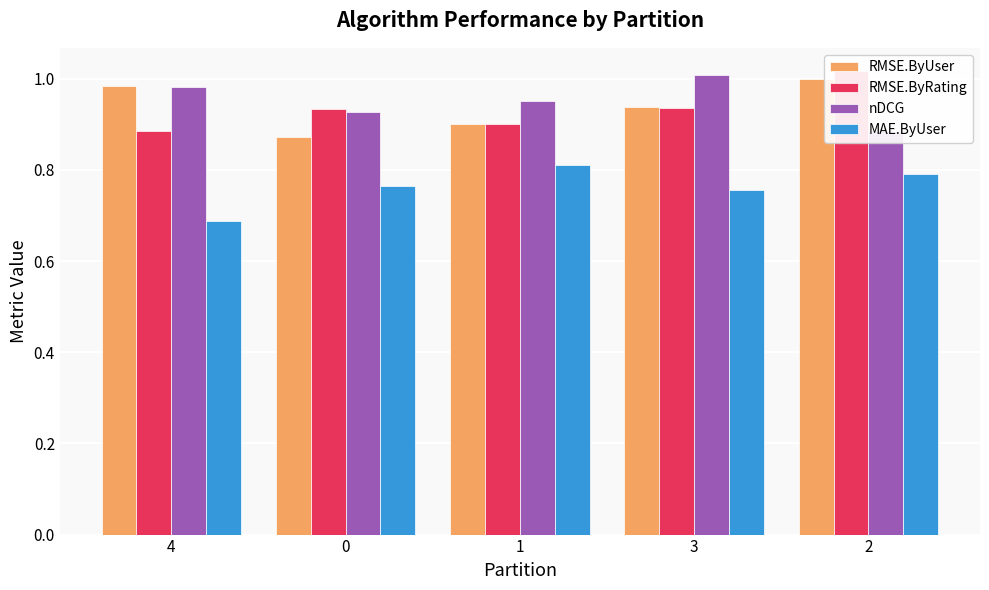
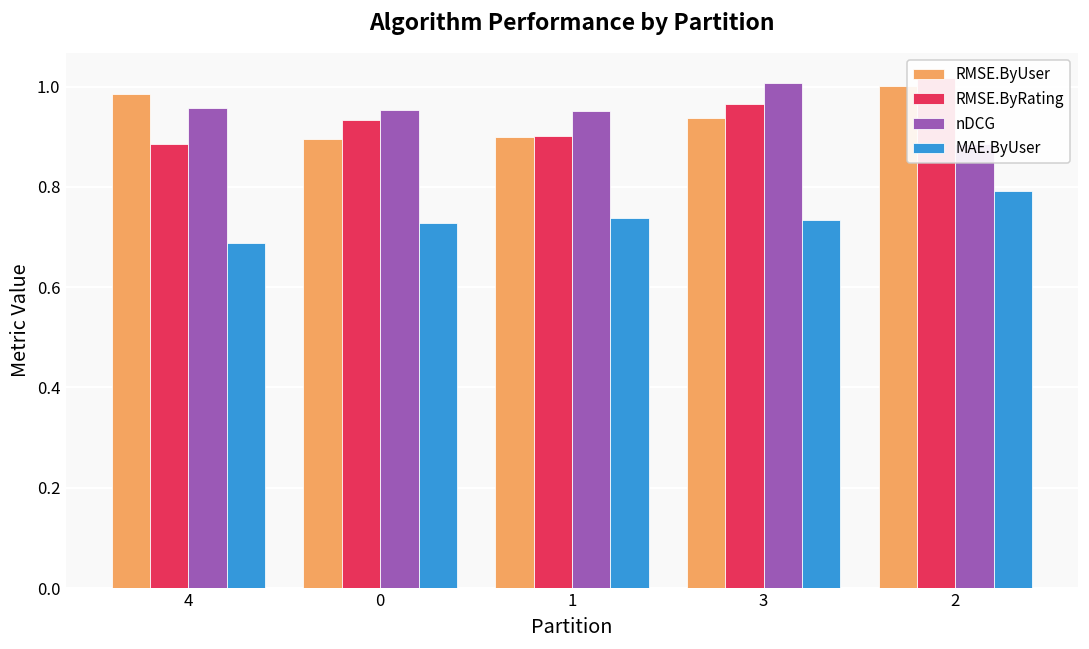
nDCG, 4: 0.98 -> 0.96
RMSE.ByUser, 0: 0.87 -> 0.90
nDCG, 0: 0.93 -> 0.95
MAE.ByUser, 0: 0.76 -> 0.73
MAE.ByUser, 1: 0.81 -> 0.74
RMSE.ByRating, 3: 0.93 -> 0.96
MAE.ByUser, 3: 0.76 -> 0.73
